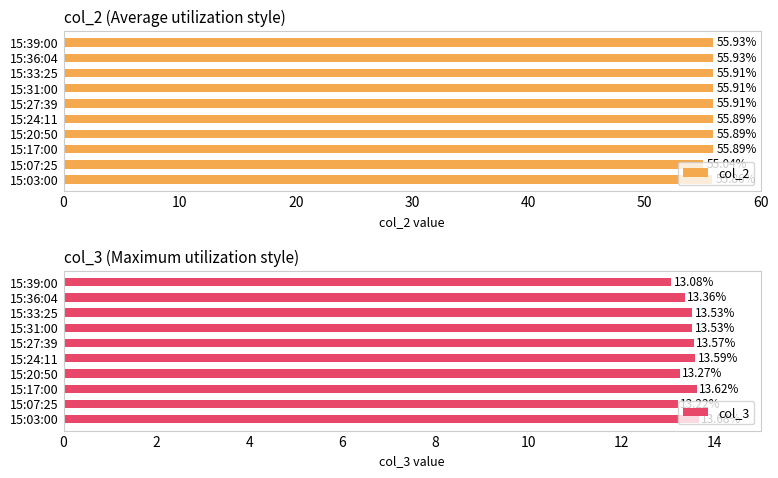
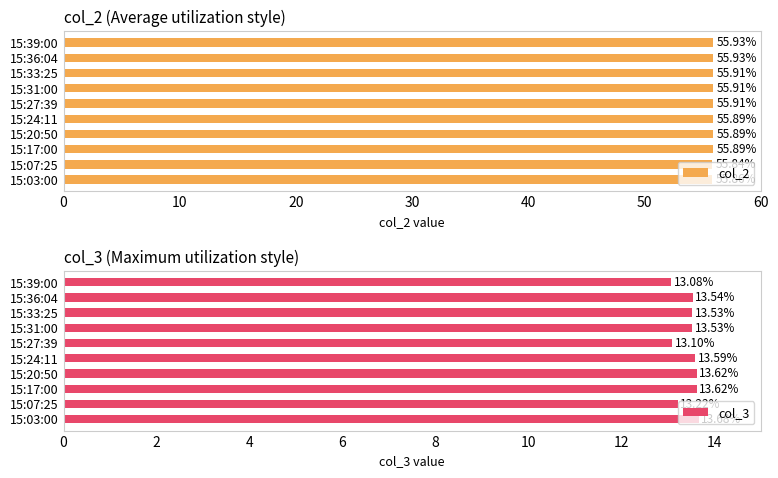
col_2 (Average utilization style), 15:07:25: 55.04% -> 55.84%
col_3 (Maximum utilization style), 15:36:04: 13.36% -> 13.54%
col_3 (Maximum utilization style), 15:27:39: 13.57% -> 13.10%
col_3 (Maximum utilization style), 15:20:50: 13.27% -> 13.62%
